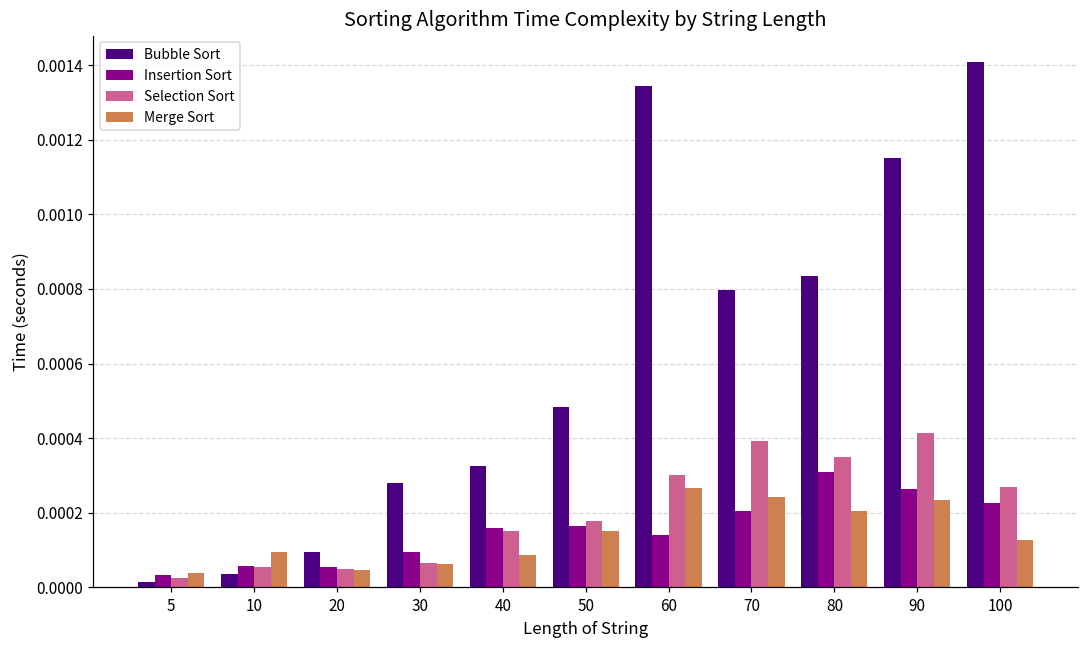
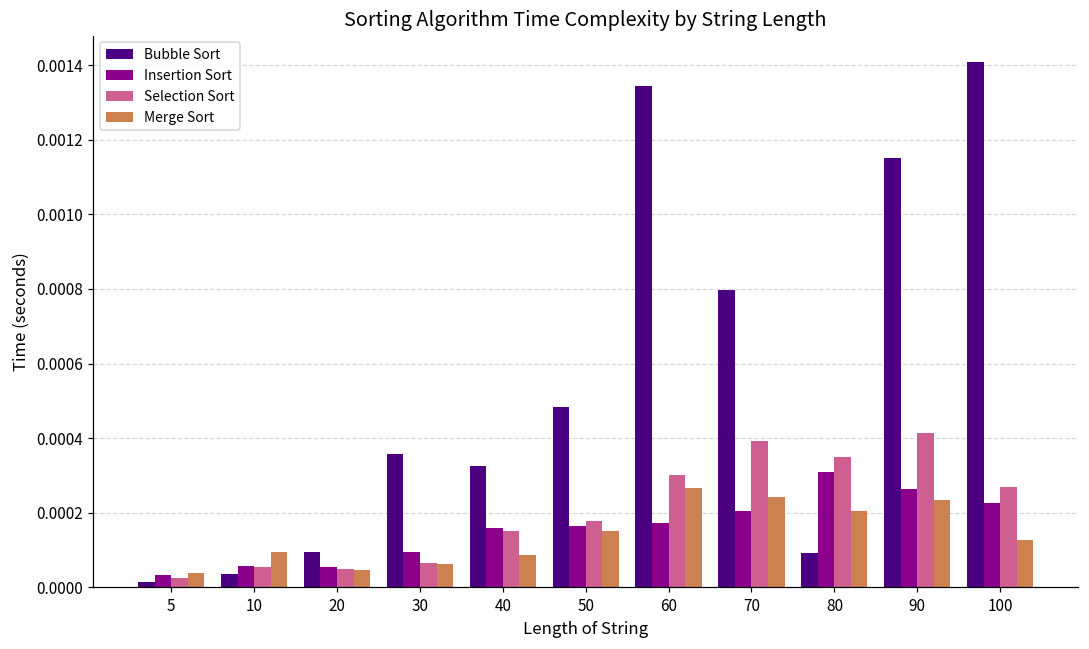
Bubble Sort, 30: 0.00028 -> 0.00036
Insertion Sort, 60: 0.00014 -> 0.00017
Bubble Sort, 80: 0.00084 -> 0.00009
